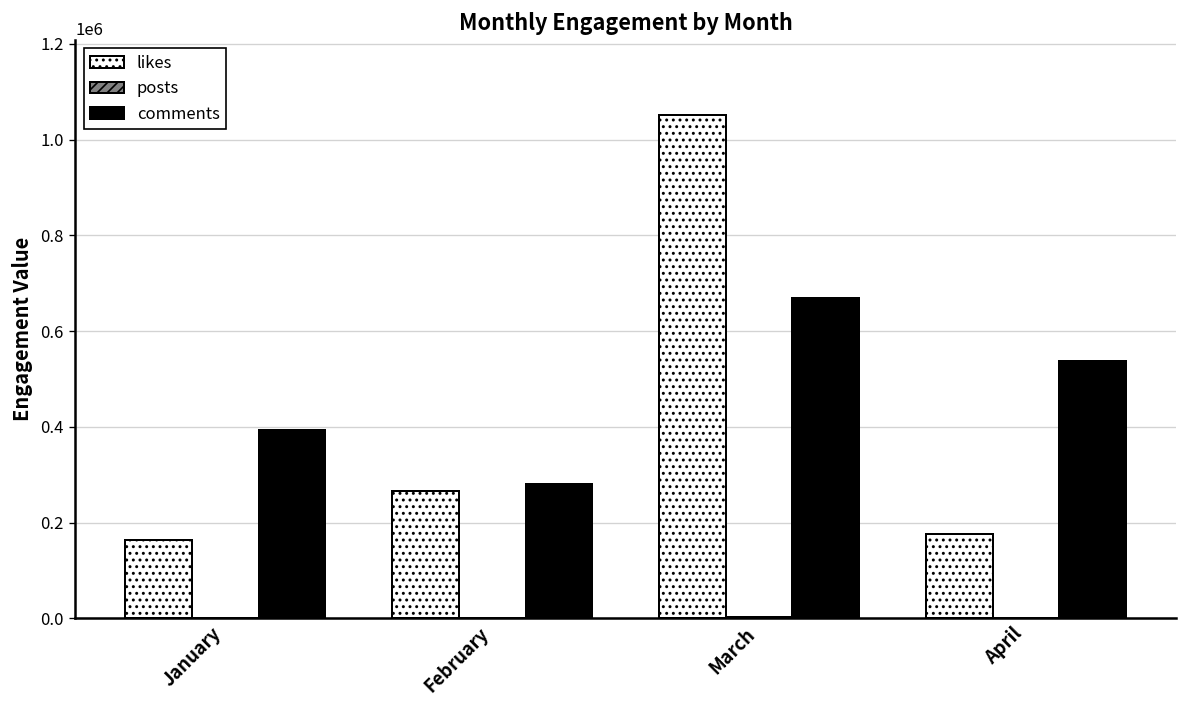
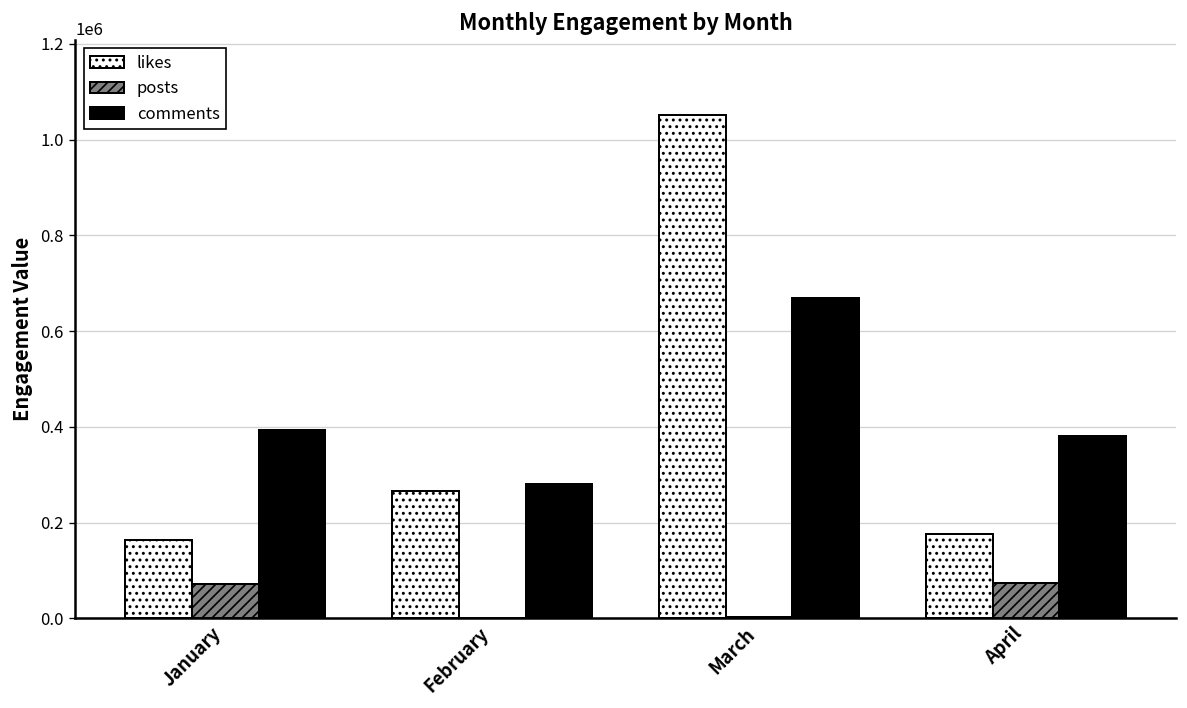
posts, January: 0 -> 70000
posts, April: 0 -> 70000
comments, April: 540000 -> 380000
